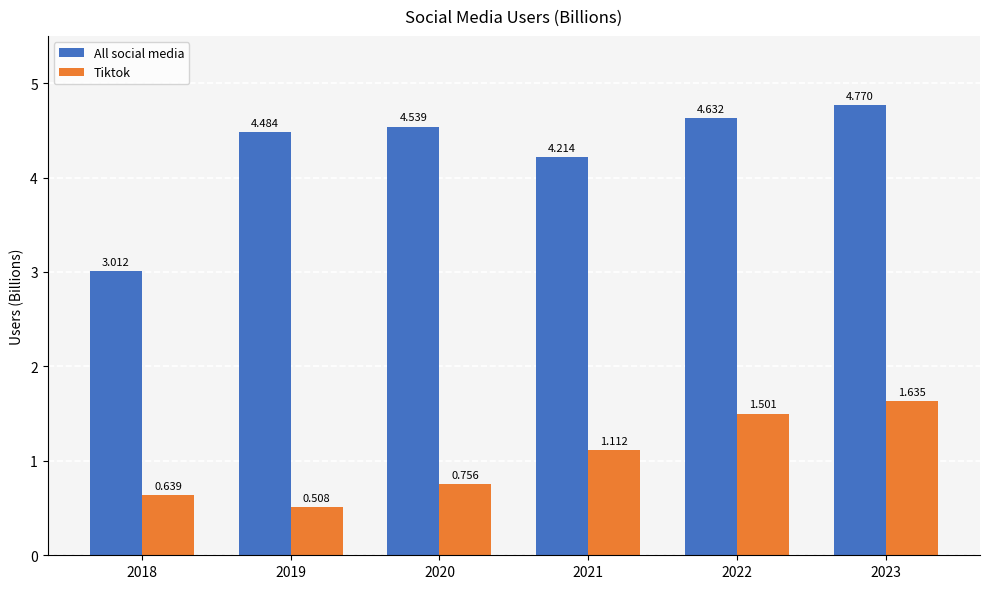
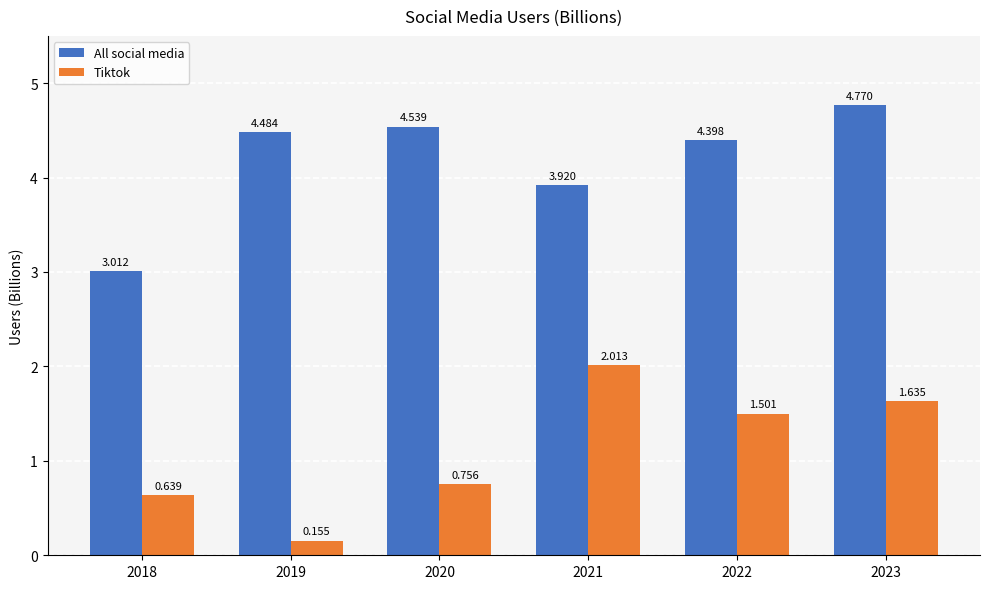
Tiktok, 2019: 0.508 -> 0.155
All social media, 2021: 4.214 -> 3.920
Tiktok, 2021: 1.112 -> 2.013
All social media, 2022: 4.632 -> 4.398
